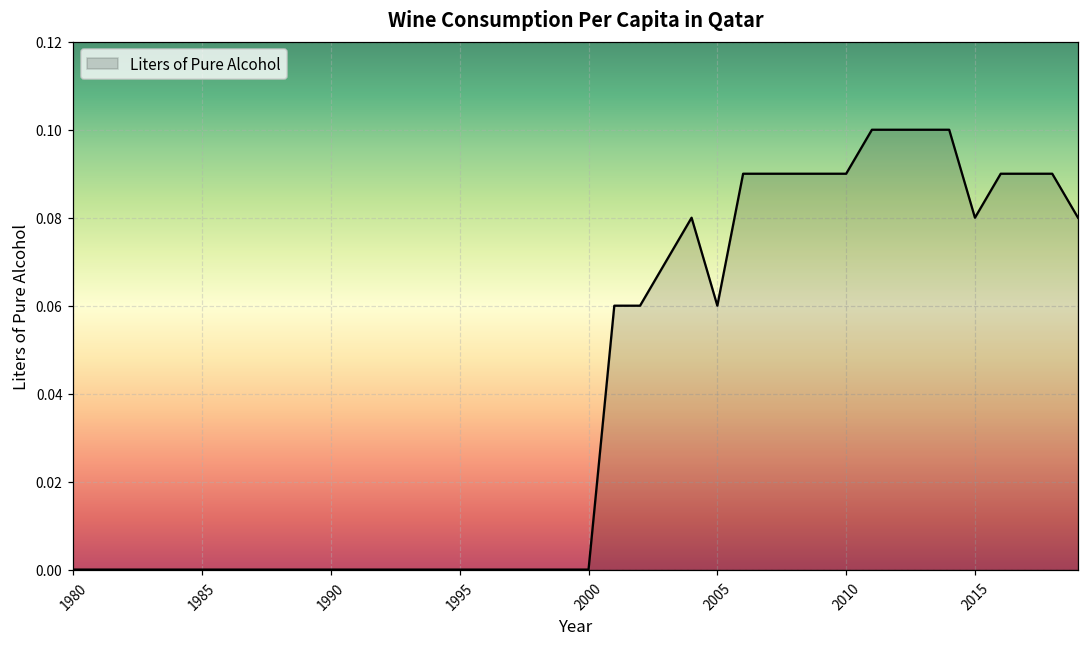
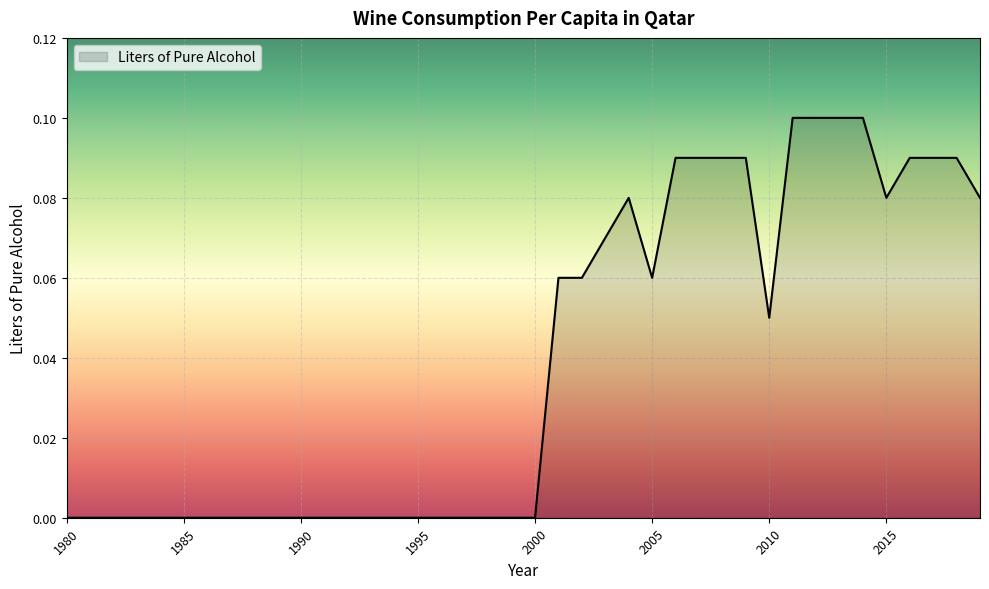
2010: 0.09 -> 0.05
